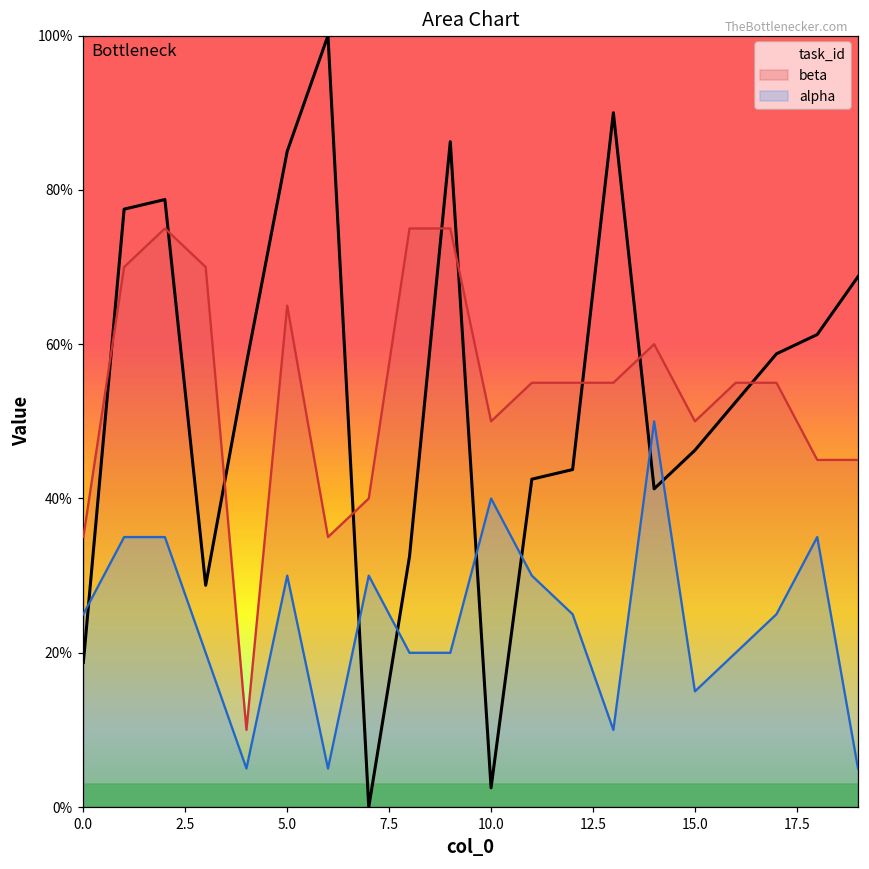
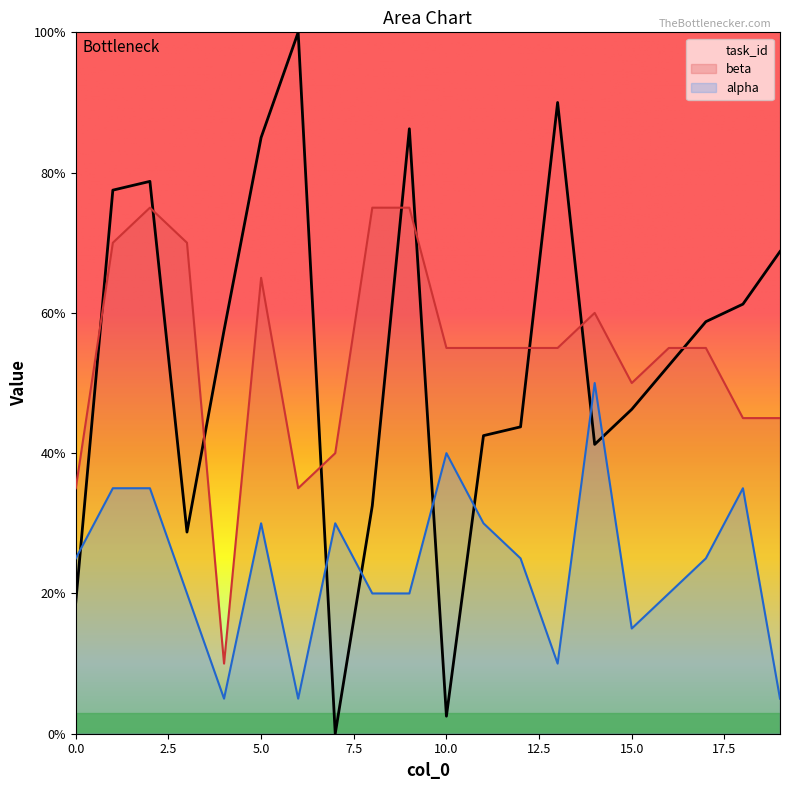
beta, 10.0: 50% -> 55%
